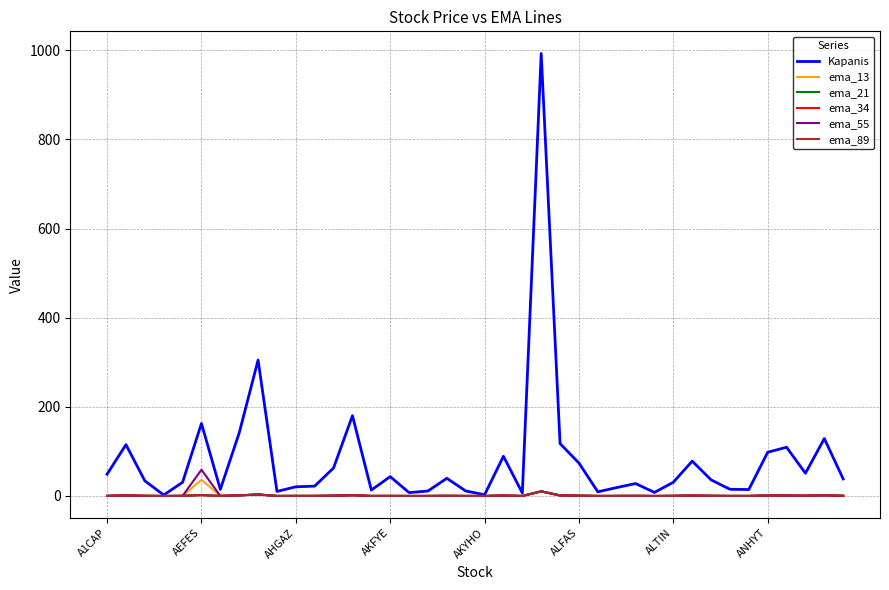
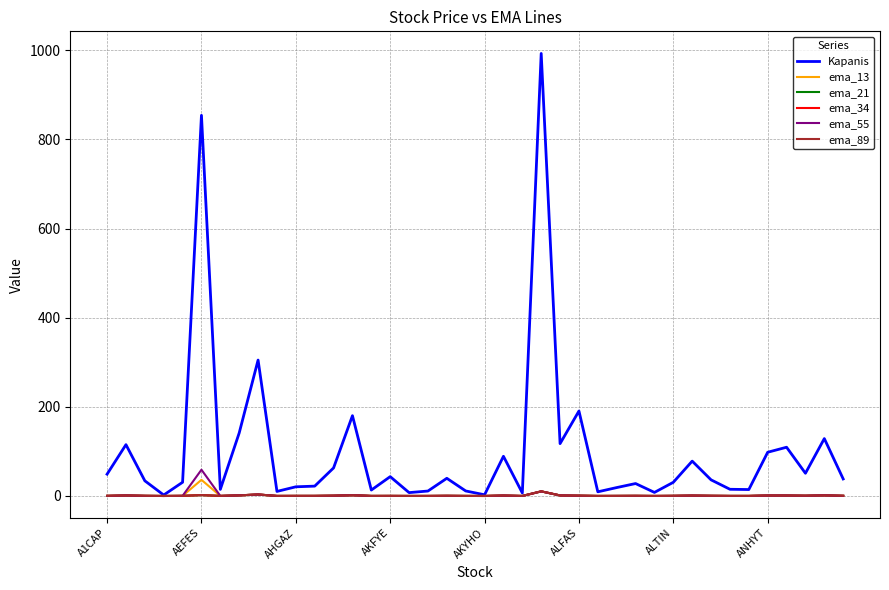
Kapanis, AEFES: 160 -> 850
Kapanis, ALFAS: 70 -> 190
